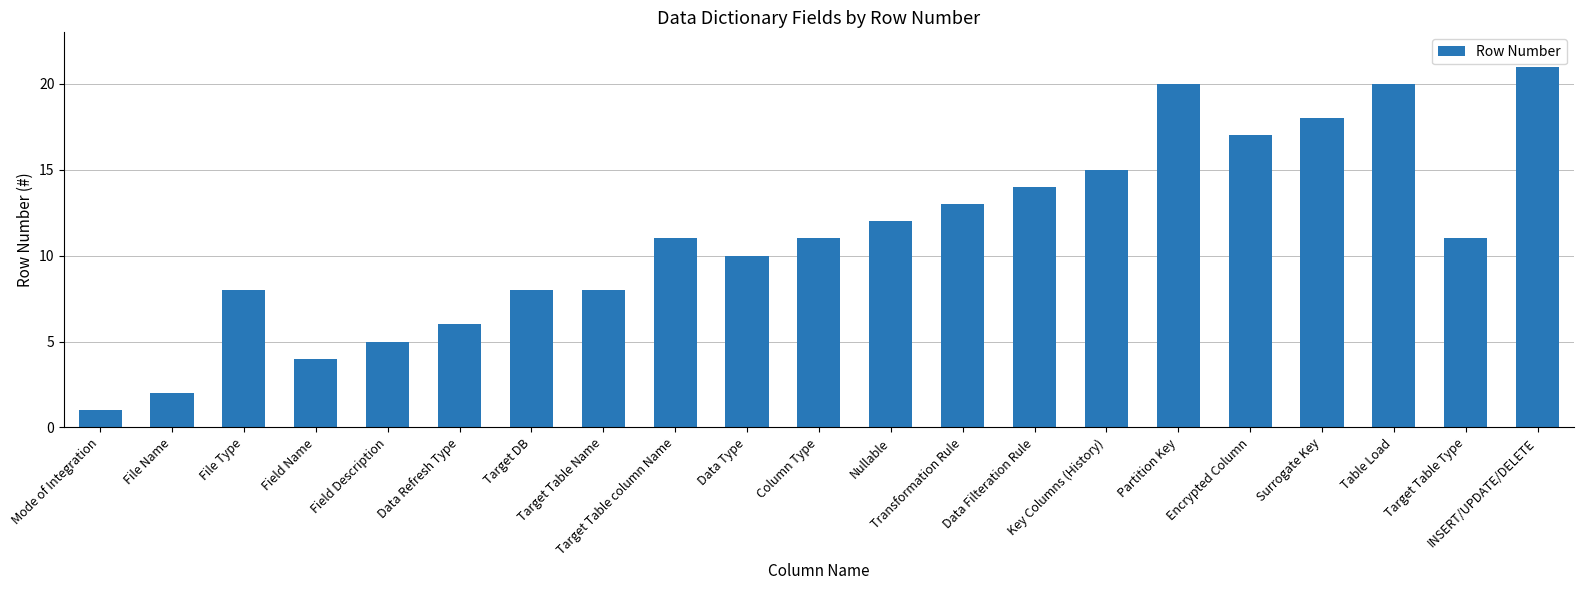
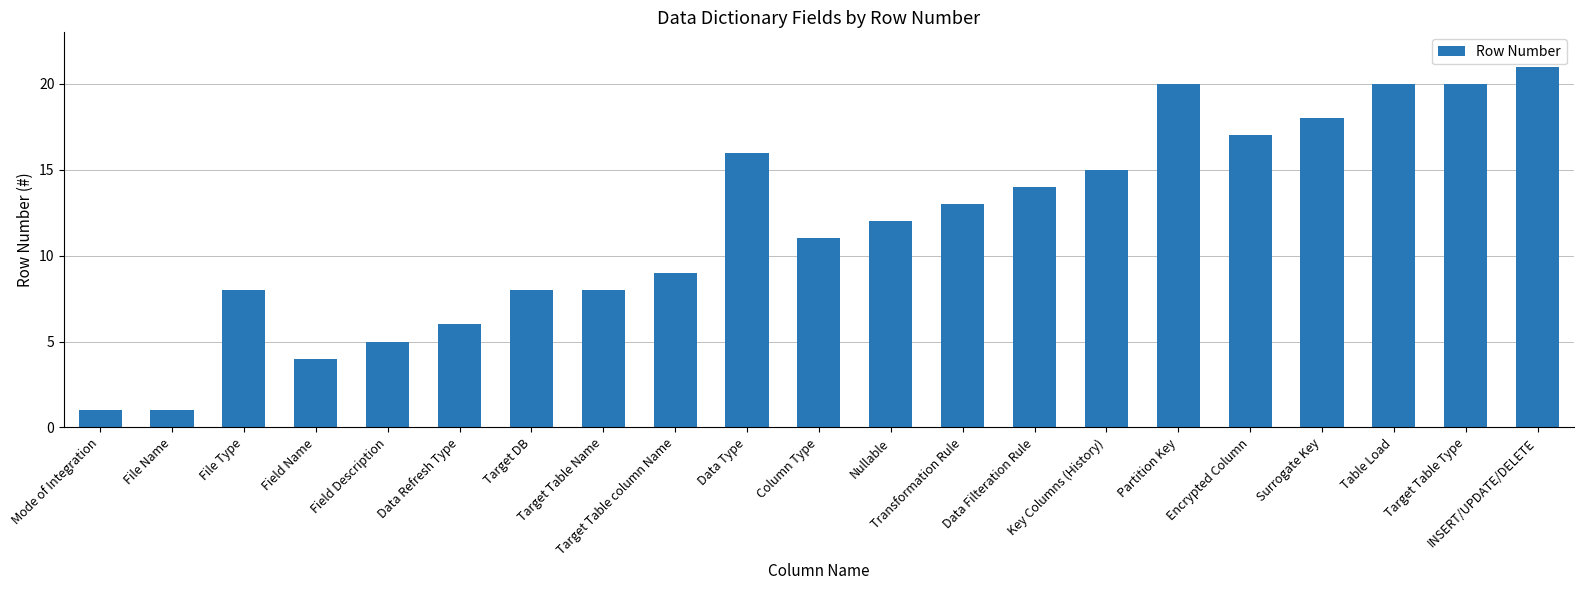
File Name: 2 -> 1
Target Table column Name: 11 -> 9
Data Type: 10 -> 16
Target Table Type: 11 -> 20
